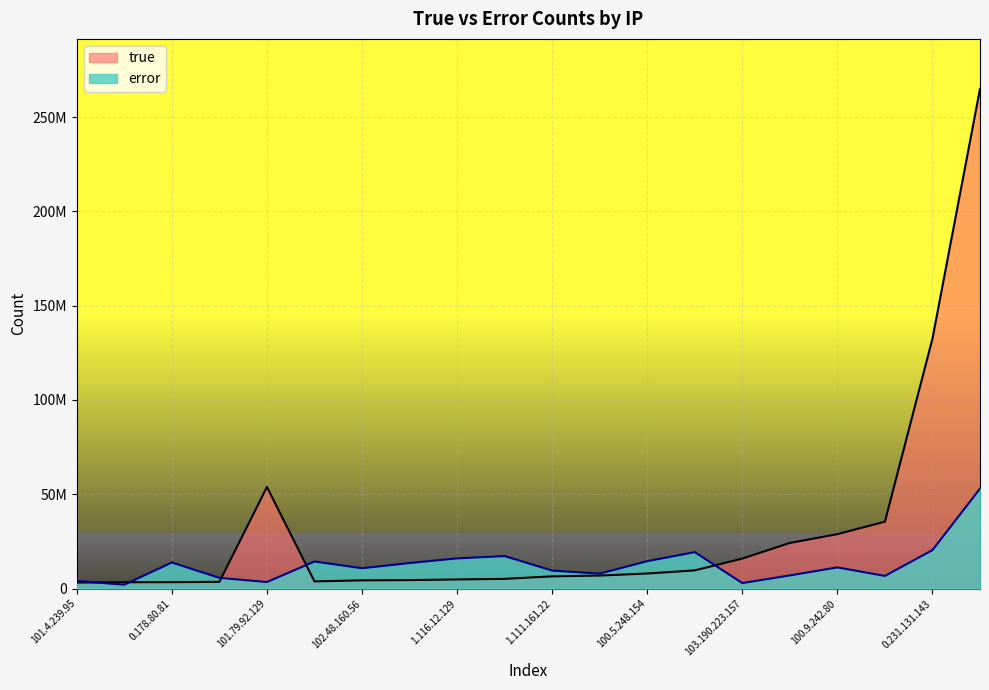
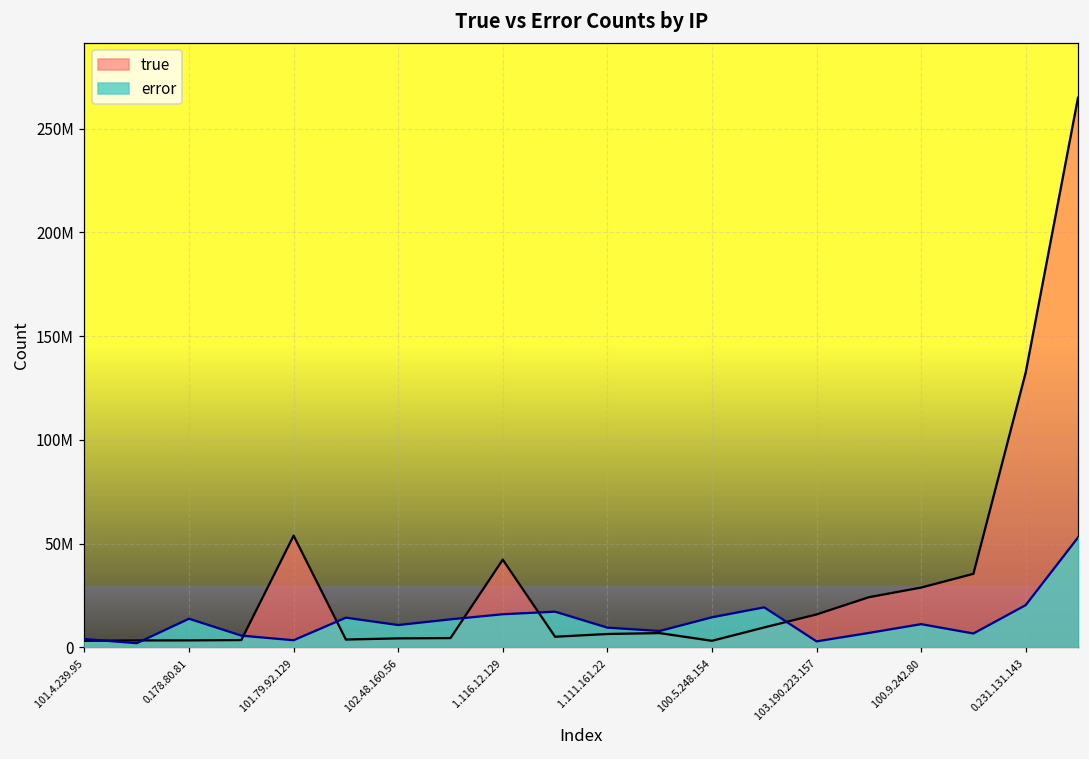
true, 1.116.12.129: 5000000 -> 42000000
true, 100.5.248.154: 8000000 -> 3000000
